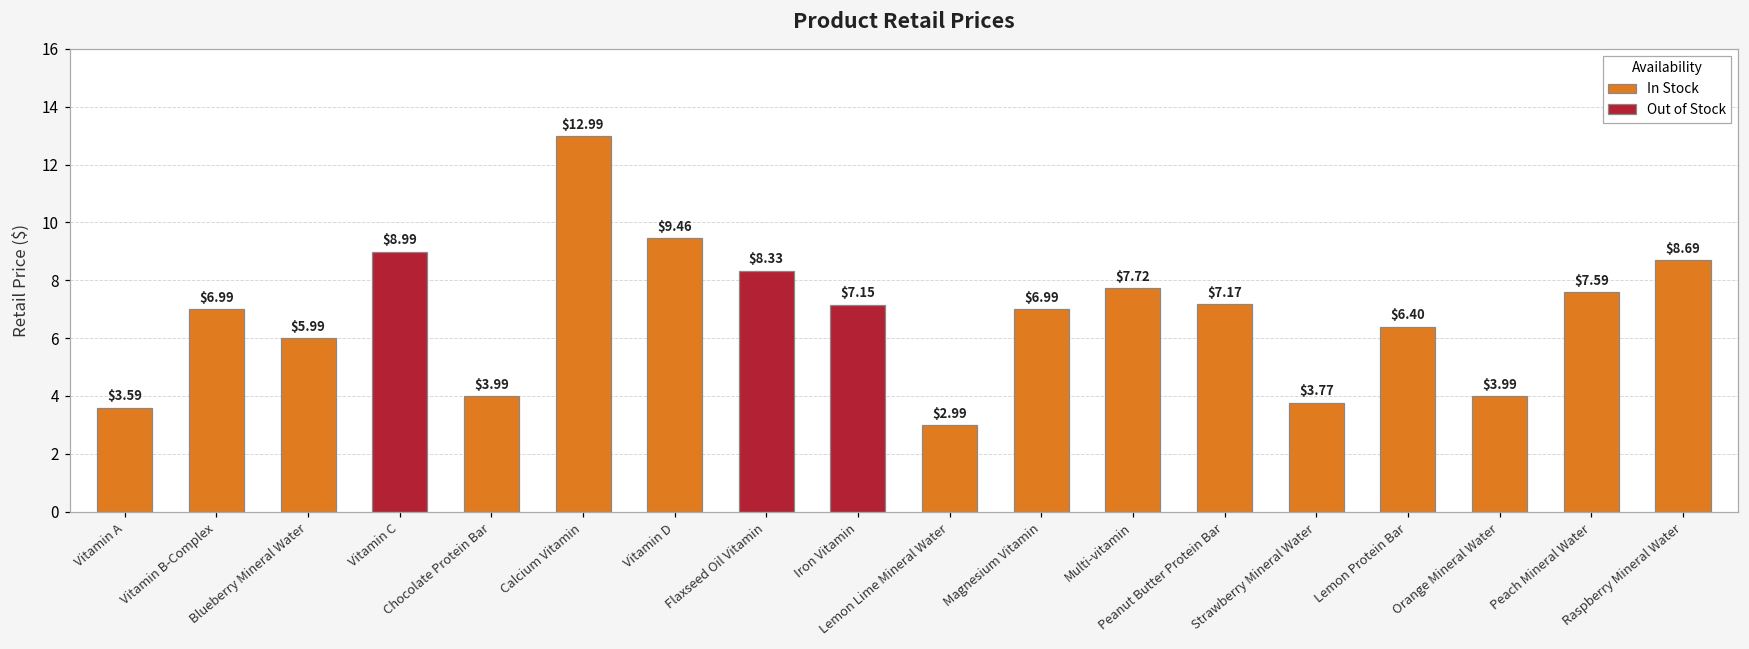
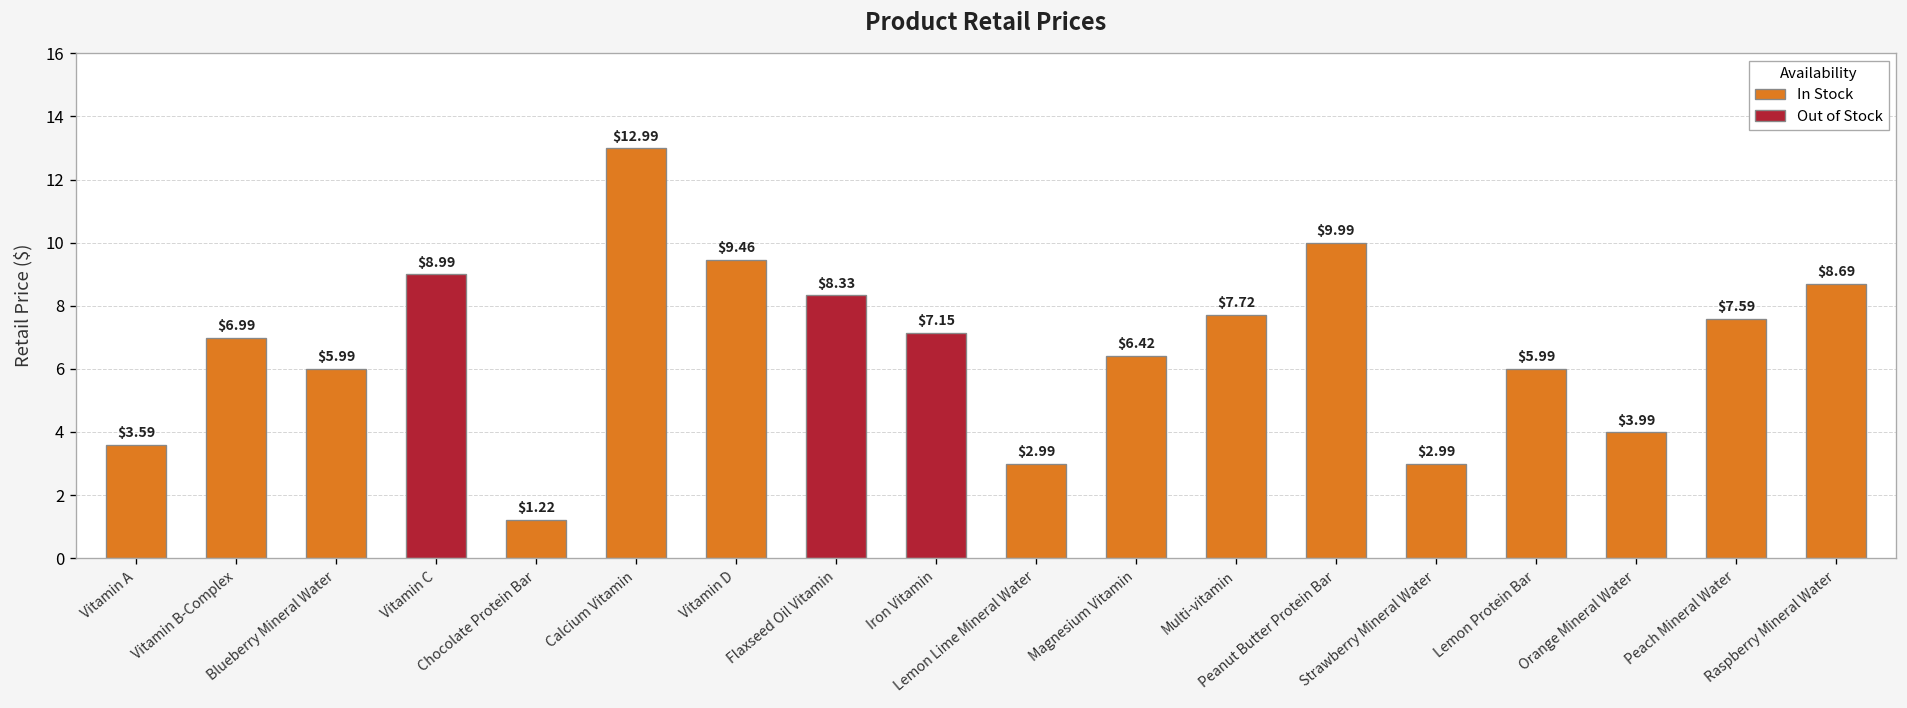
In Stock, Chocolate Protein Bar: $3.99 -> $1.22
In Stock, Magnesium Vitamin: $6.99 -> $6.42
In Stock, Peanut Butter Protein Bar: $7.17 -> $9.99
In Stock, Strawberry Mineral Water: $3.77 -> $2.99
In Stock, Lemon Protein Bar: $6.40 -> $5.99
